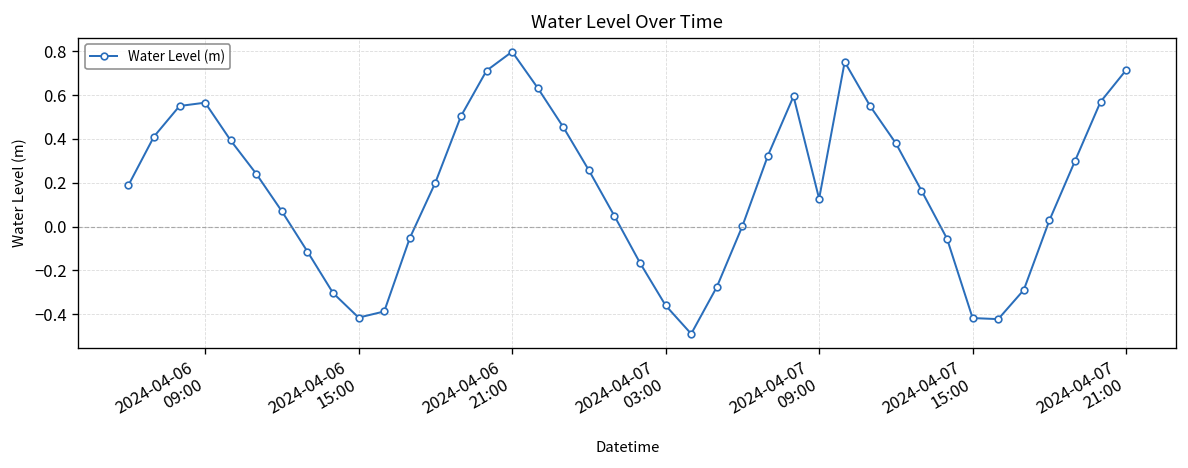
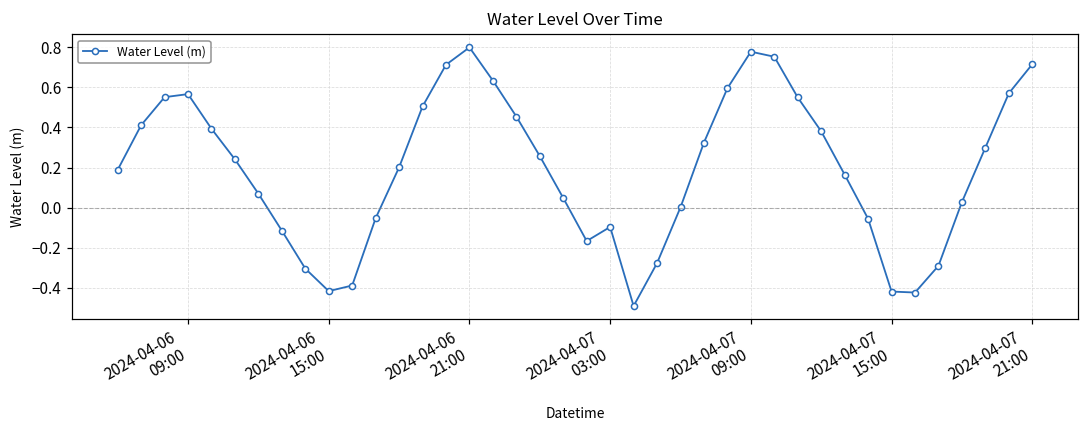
2024-04-07 03:00: -0.36 -> -0.10
2024-04-07 09:00: 0.13 -> 0.78
